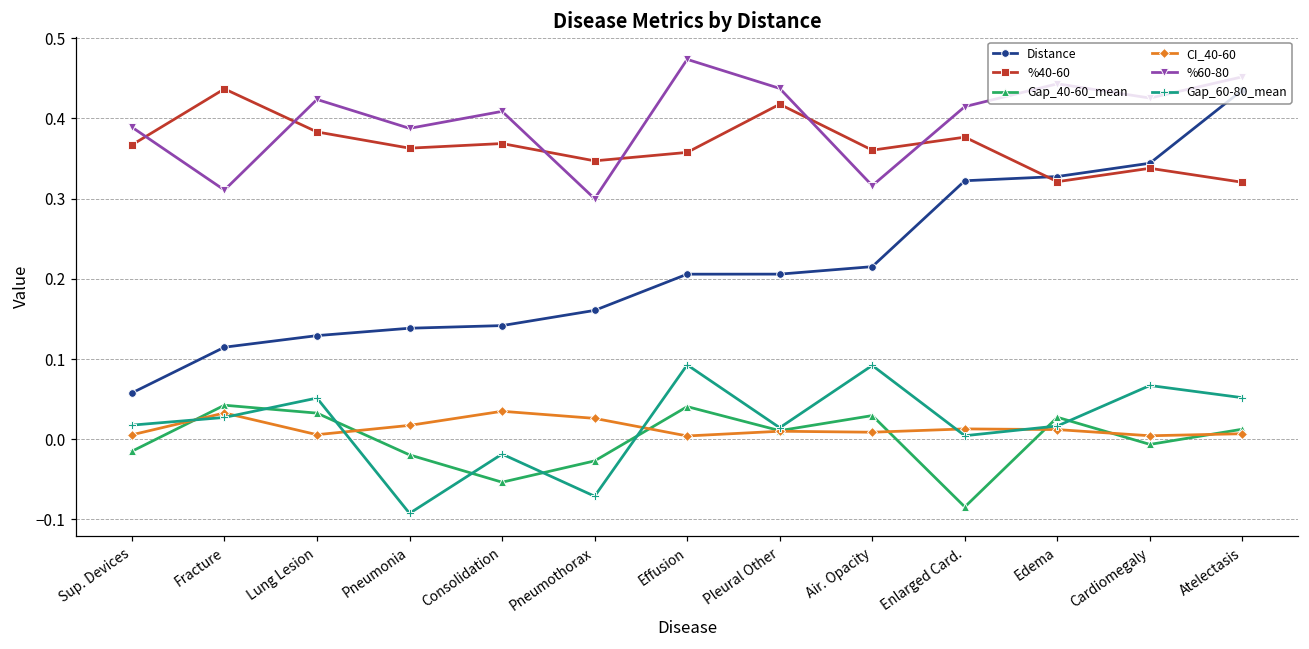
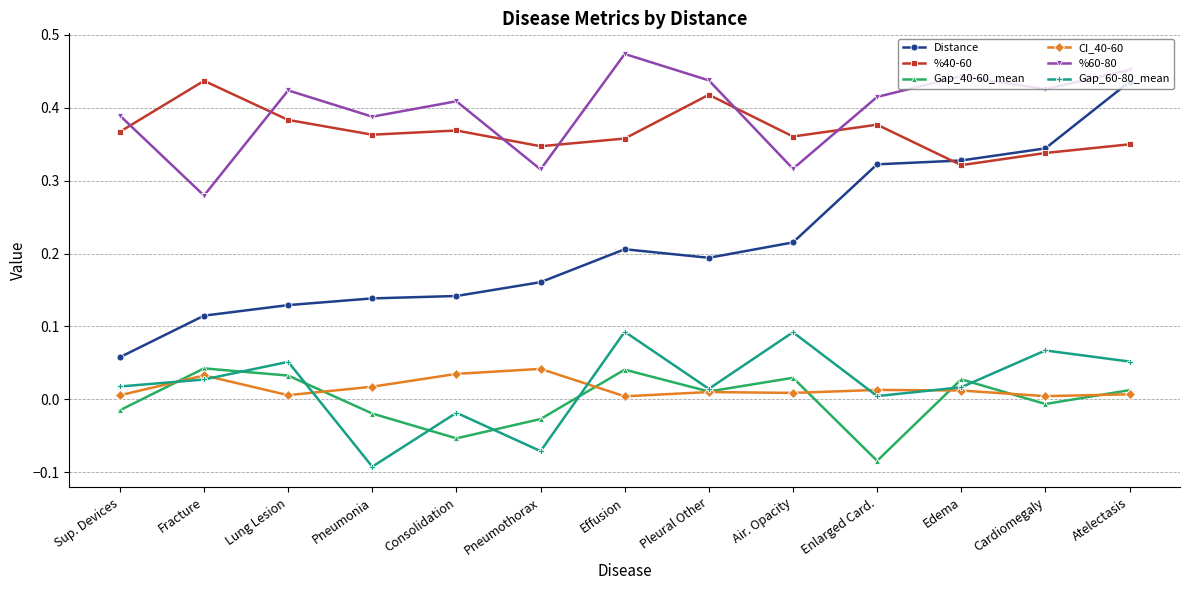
%60-80, Fracture: 0.31 -> 0.28
CI_40-60, Pneumothorax: 0.03 -> 0.04
%60-80, Pneumothorax: 0.30 -> 0.32
Distance, Pleural Other: 0.21 -> 0.19
%40-60, Atelectasis: 0.32 -> 0.35
